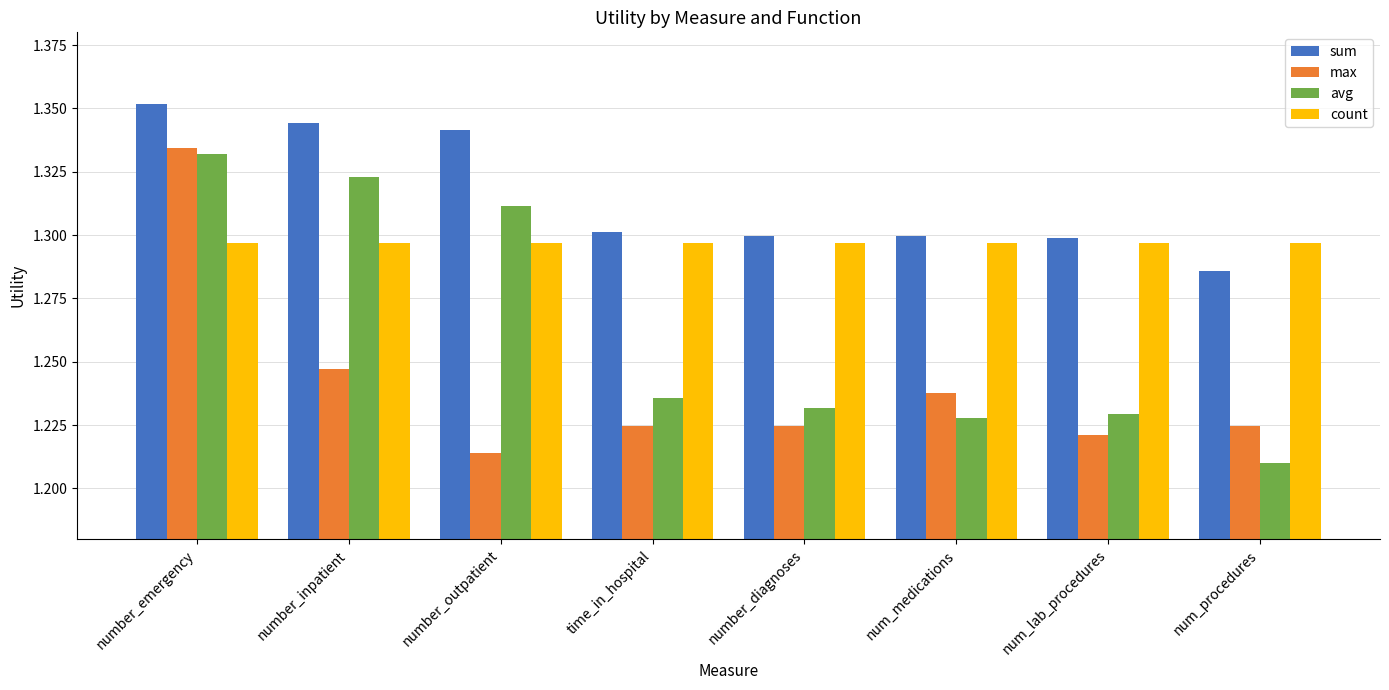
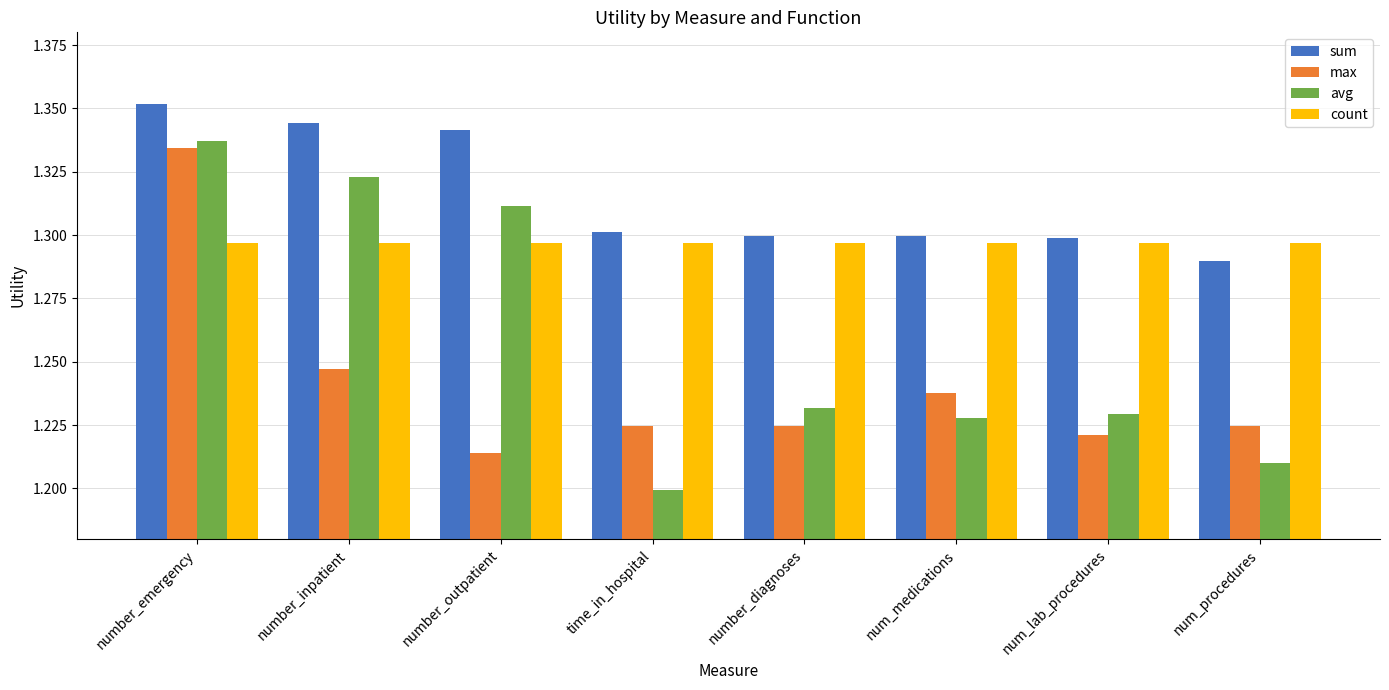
avg, number_emergency: 1.332 -> 1.337
avg, time_in_hospital: 1.236 -> 1.199
sum, num_procedures: 1.286 -> 1.290
